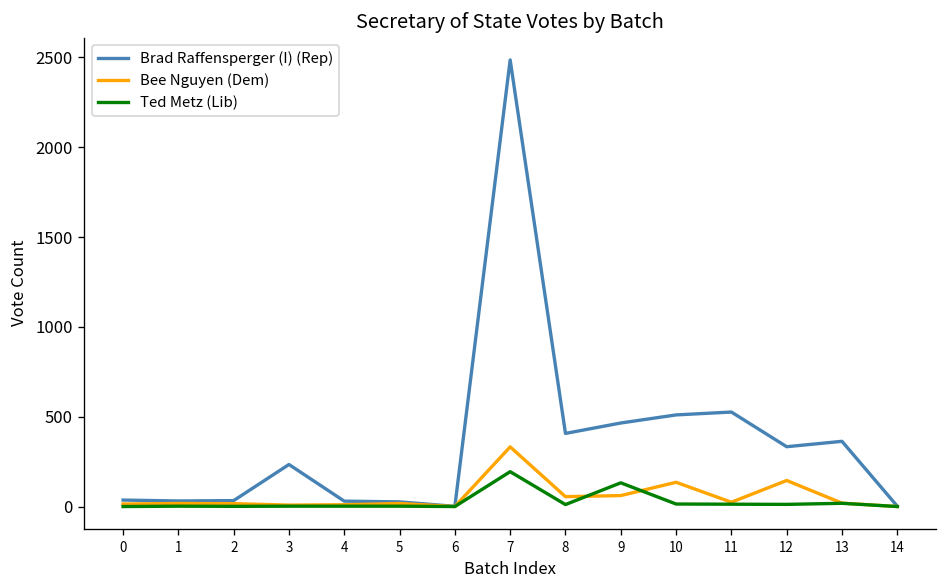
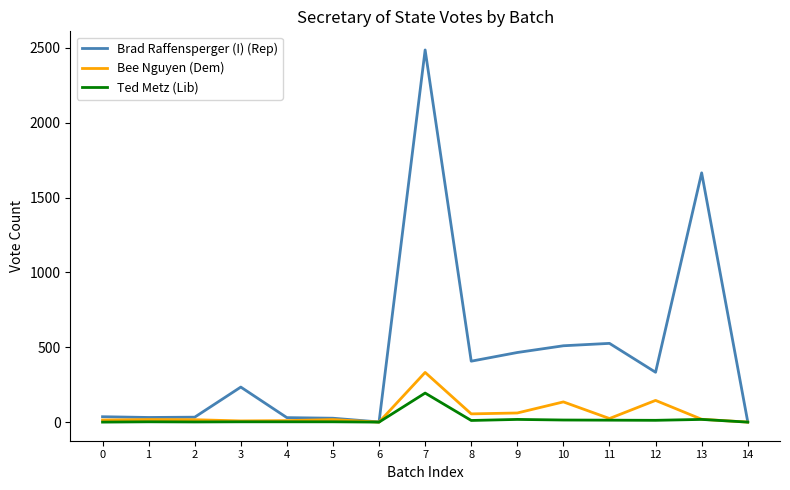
Ted Metz (Lib), 9: 130 -> 20
Brad Raffensperger (I) (Rep), 13: 360 -> 1670
